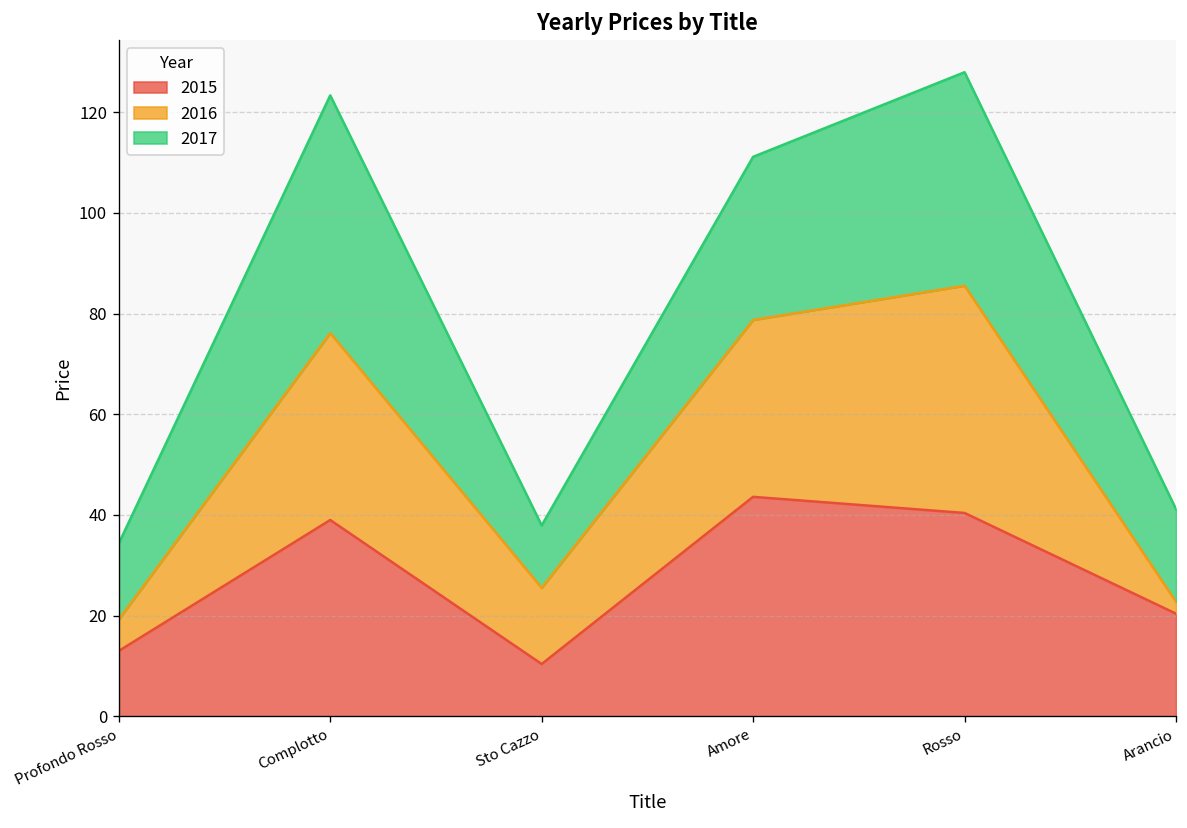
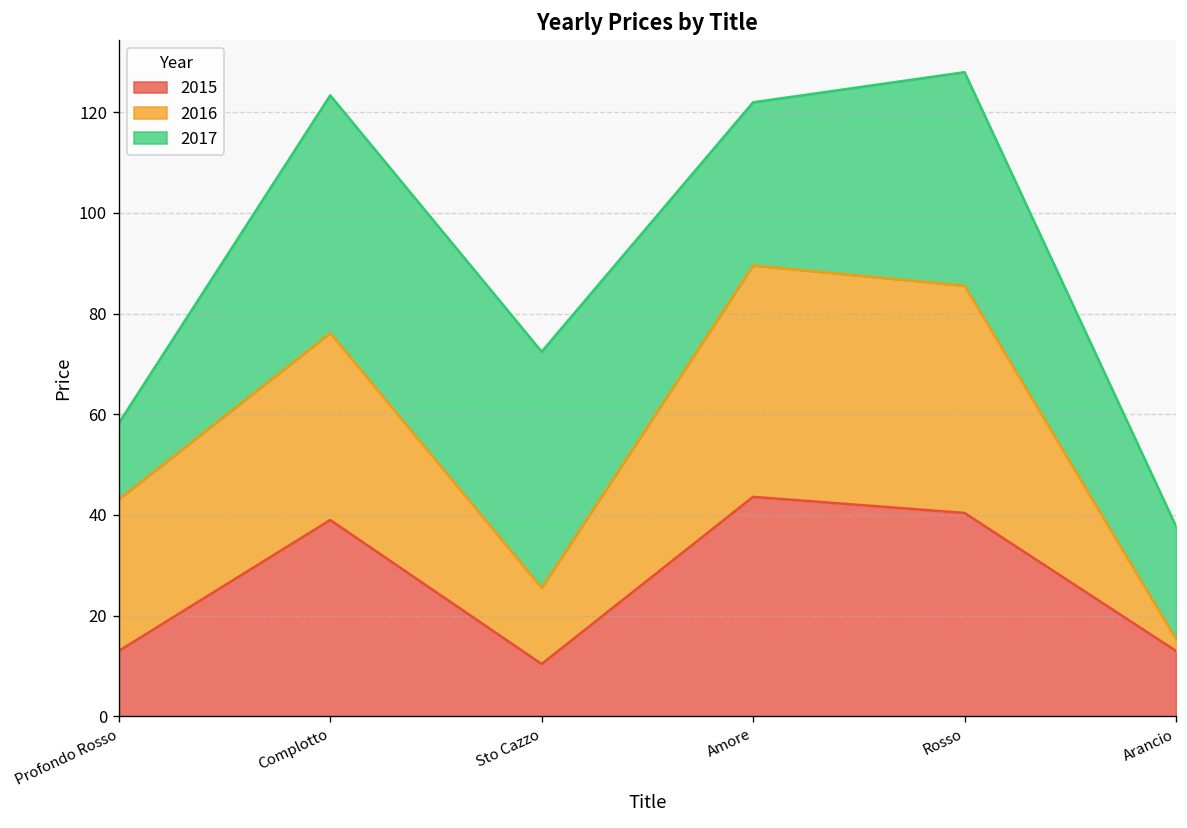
2016, Profondo Rosso: 6 -> 30
2017, Sto Cazzo: 12 -> 47
2016, Amore: 35 -> 46
2015, Arancio: 20 -> 13
2017, Arancio: 18 -> 22
